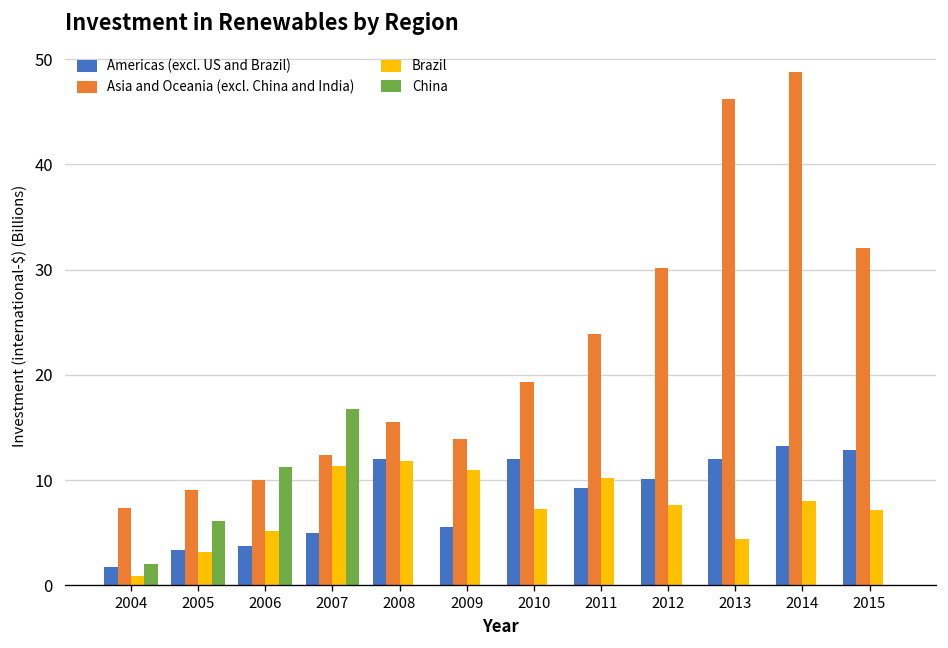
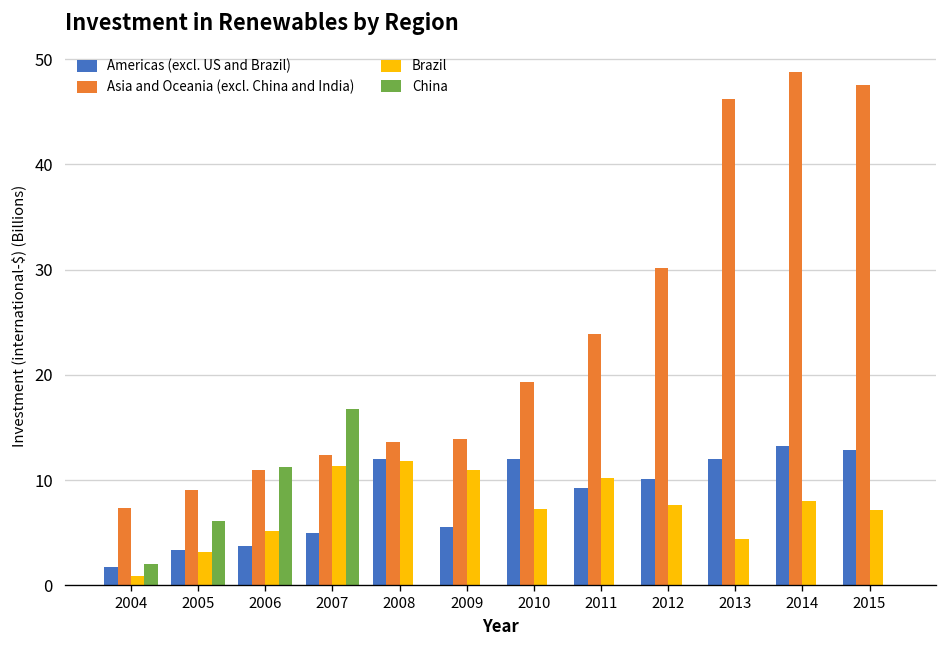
Asia and Oceania (excl. China and India), 2006: 10 -> 11
Asia and Oceania (excl. China and India), 2008: 16 -> 14
Asia and Oceania (excl. China and India), 2015: 32 -> 48
